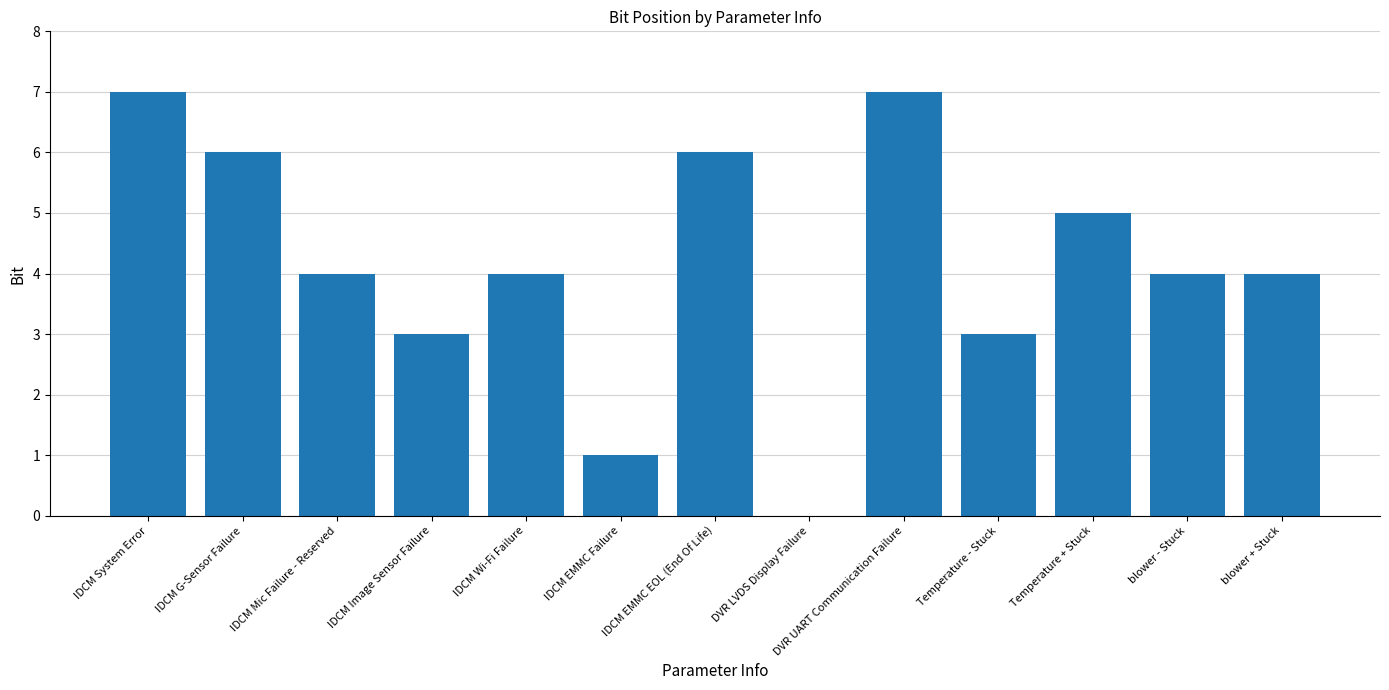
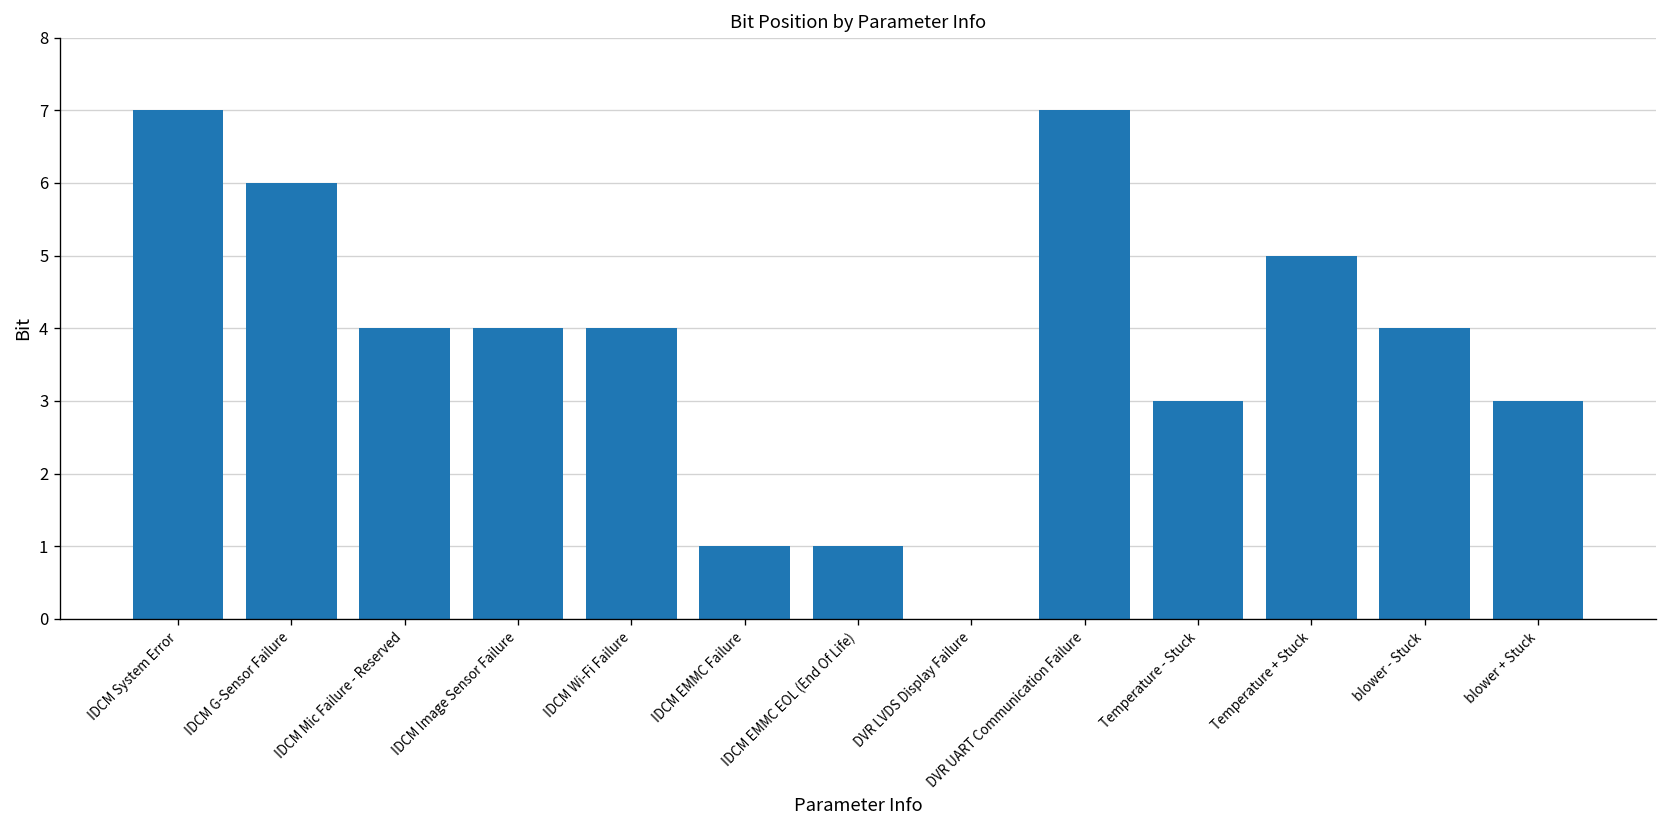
IDCM Image Sensor Failure: 3 -> 4
IDCM EMMC EOL (End Of Life): 6 -> 1
blower + Stuck: 4 -> 3
